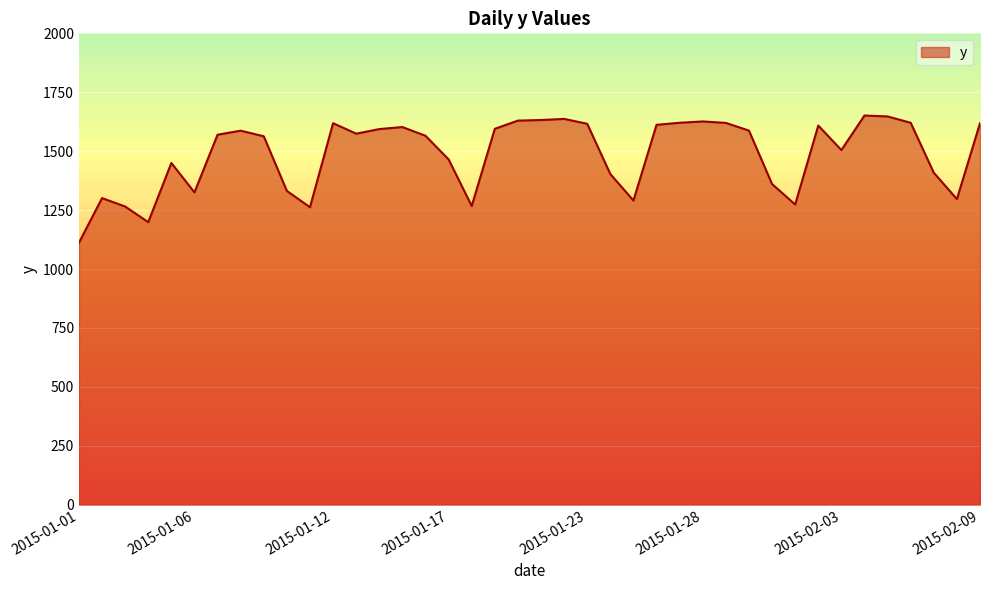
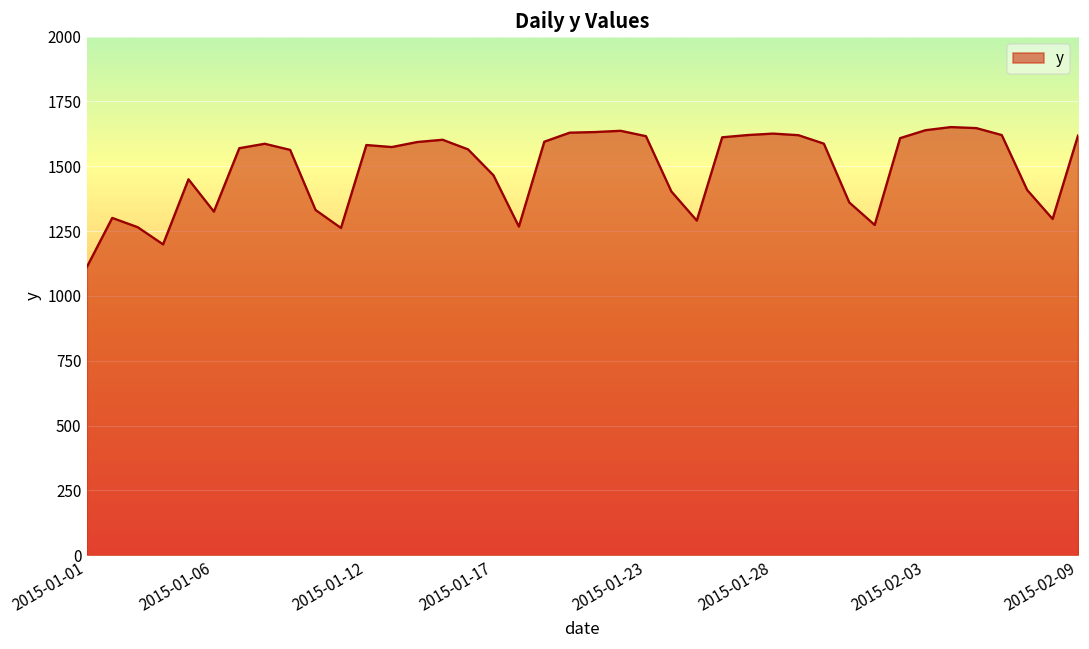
2015-01-12: 1620 -> 1580
2015-02-03: 1500 -> 1640
